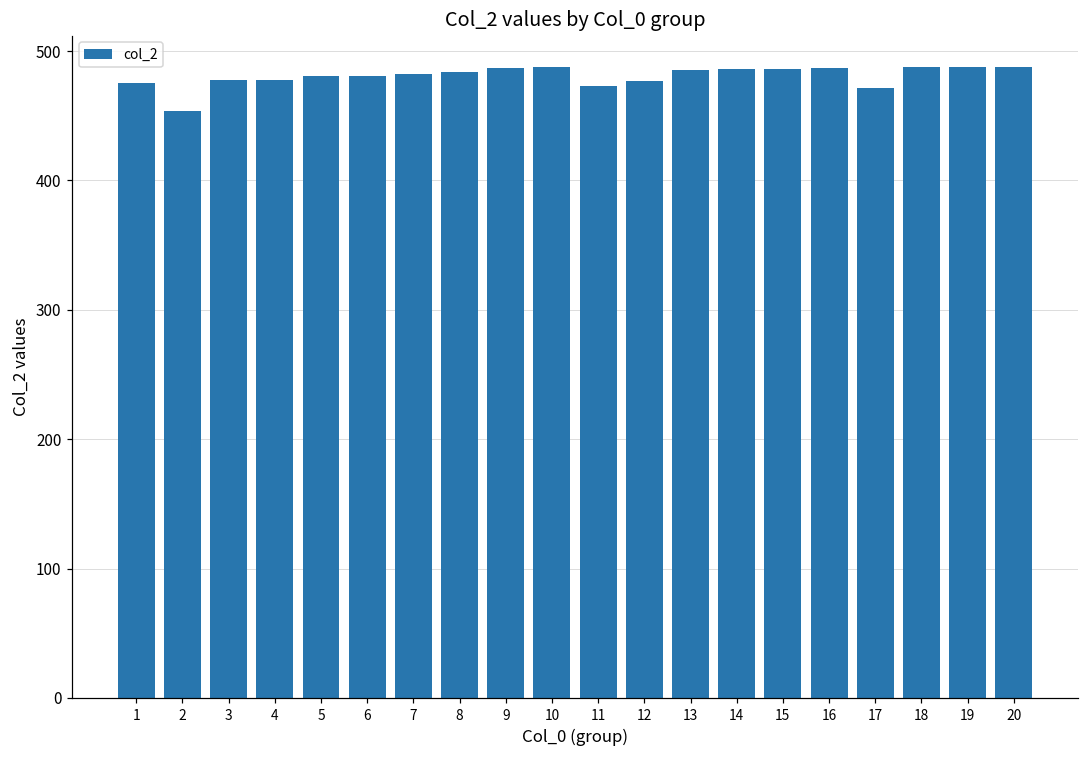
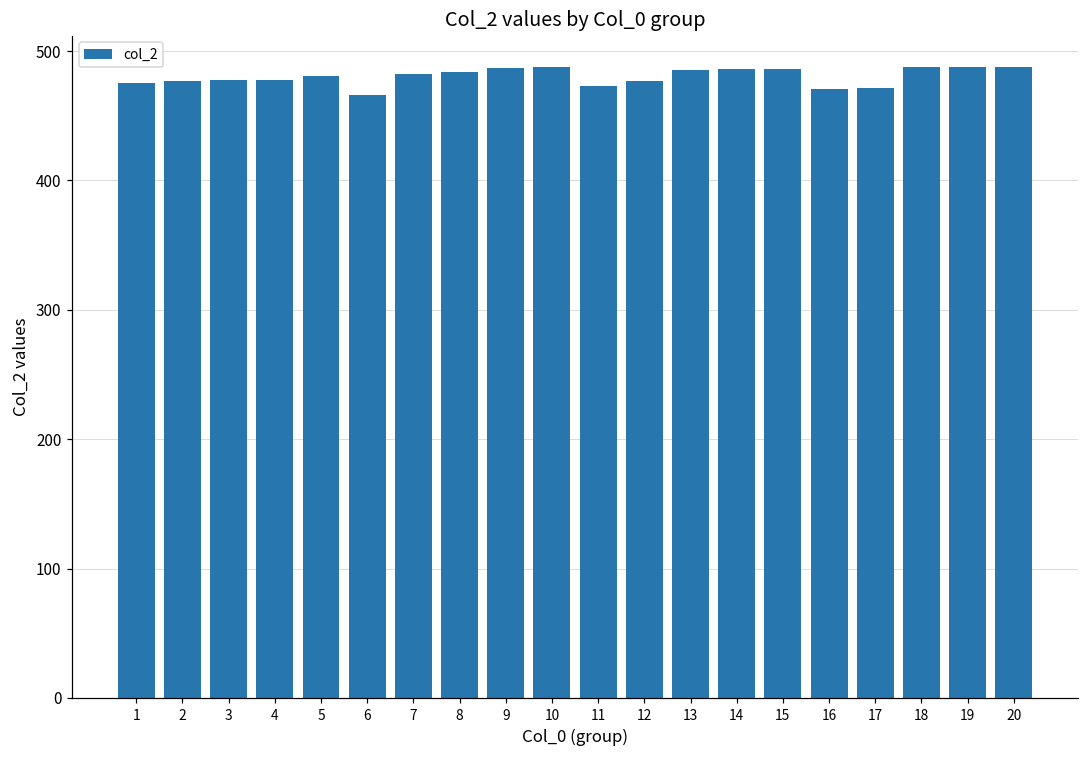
2: 454 -> 477
6: 481 -> 466
16: 487 -> 471
